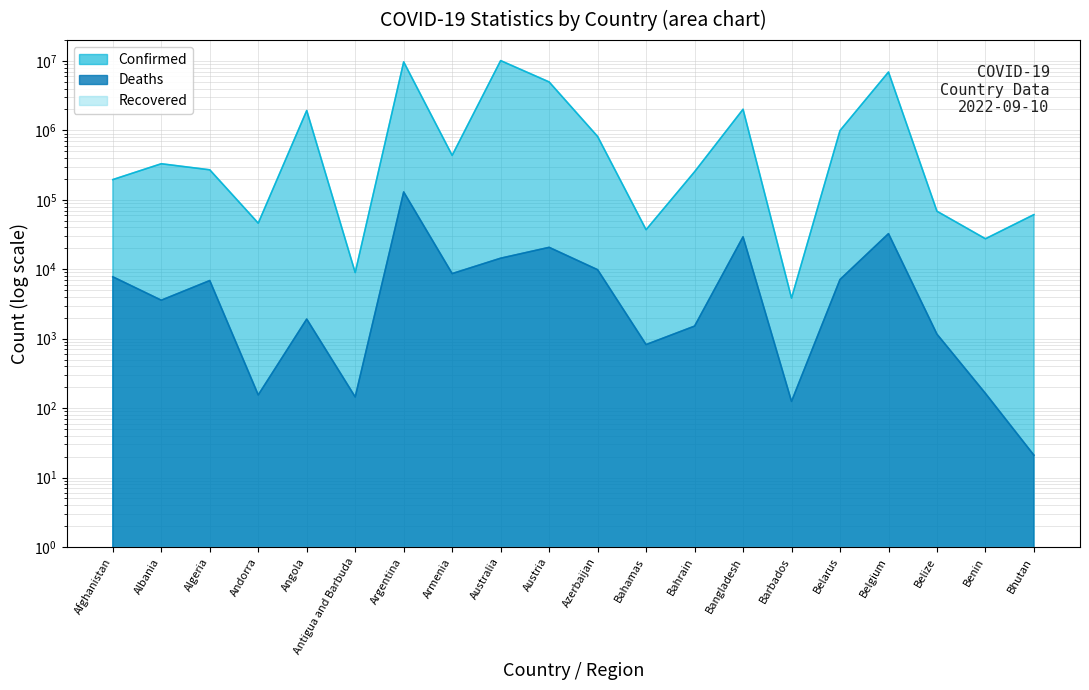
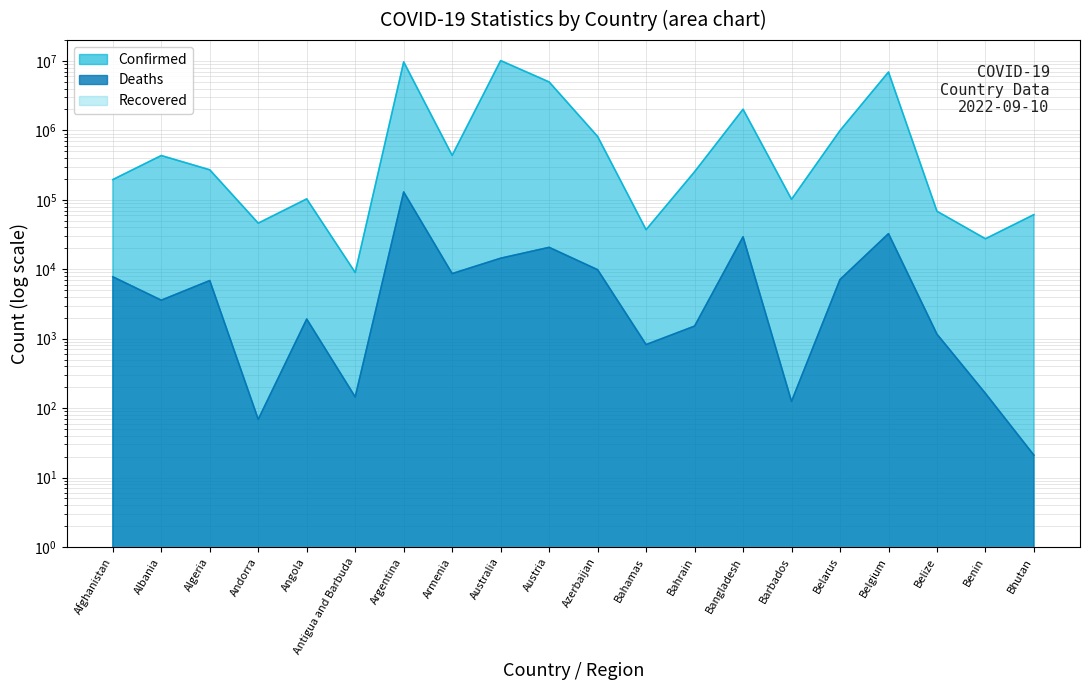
Confirmed, Albania: 300000 -> 400000
Deaths, Andorra: 160 -> 70
Confirmed, Angola: 1900000 -> 100000
Confirmed, Barbados: 4000 -> 100000
